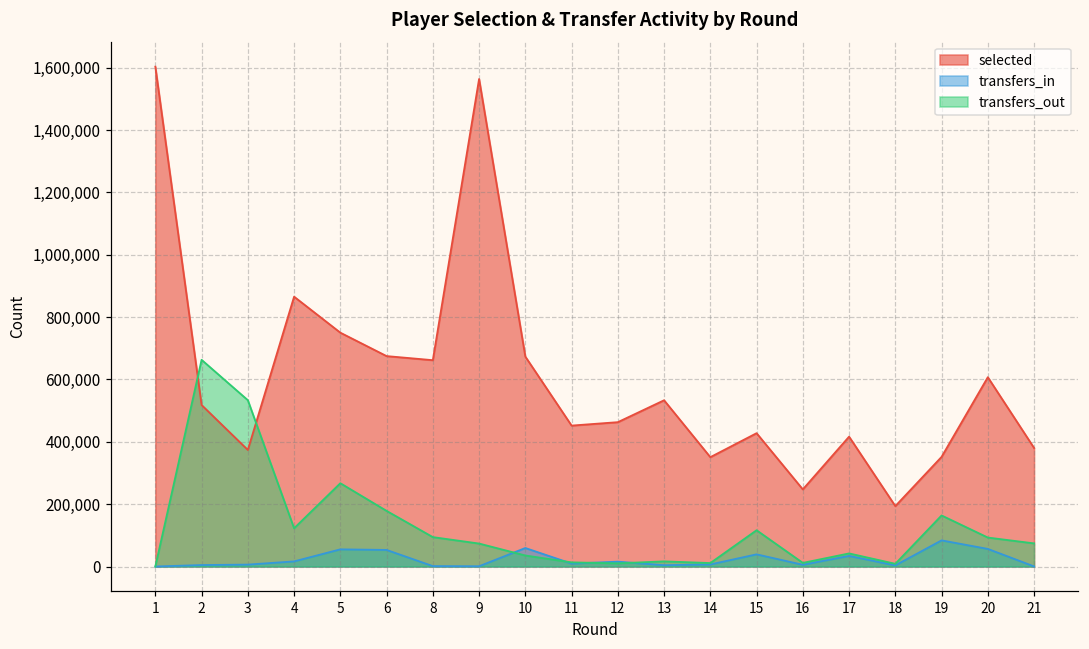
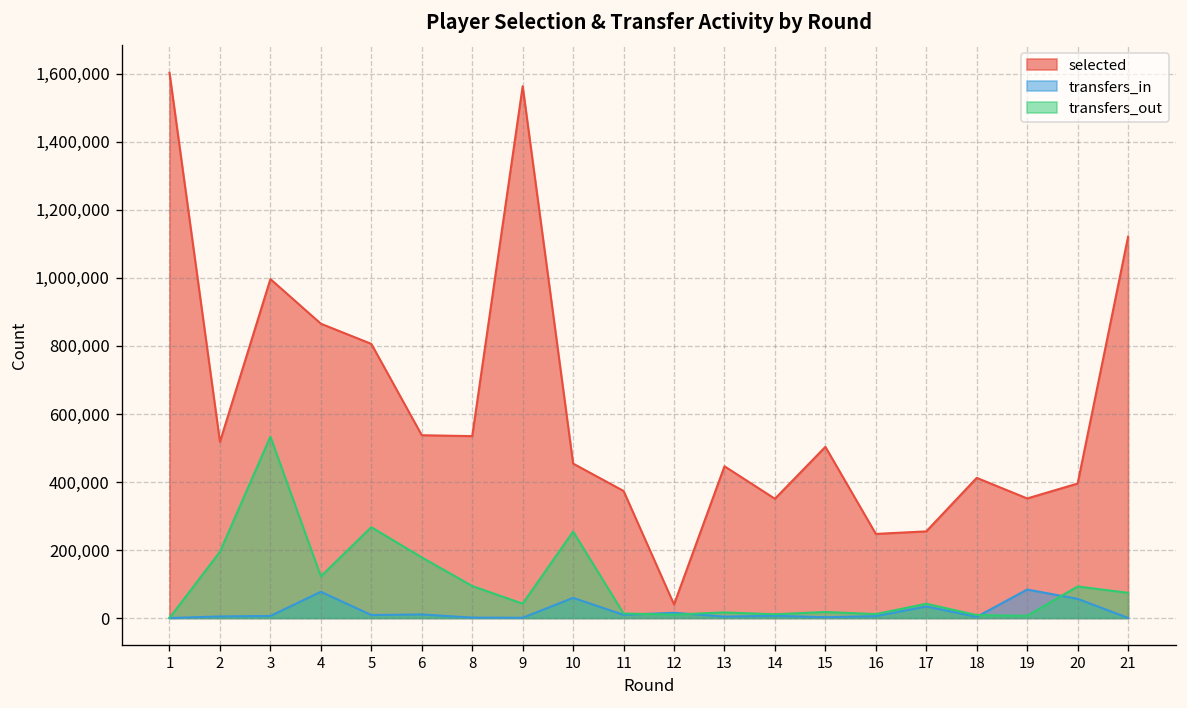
transfers_out, 2: 660,000 -> 190,000
selected, 3: 370,000 -> 1,000,000
transfers_in, 4: 20,000 -> 80,000
selected, 5: 750,000 -> 810,000
transfers_in, 5: 60,000 -> 10,000
selected, 6: 670,000 -> 540,000
transfers_in, 6: 50,000 -> 10,000
selected, 8: 660,000 -> 530,000
transfers_out, 9: 70,000 -> 40,000
selected, 10: 670,000 -> 450,000
transfers_out, 10: 40,000 -> 250,000
selected, 11: 450,000 -> 370,000
selected, 12: 460,000 -> 40,000
selected, 13: 530,000 -> 450,000
selected, 15: 430,000 -> 500,000
transfers_in, 15: 40,000 -> 0
transfers_out, 15: 120,000 -> 20,000
selected, 17: 420,000 -> 250,000
selected, 18: 190,000 -> 410,000
transfers_out, 19: 160,000 -> 10,000
selected, 20: 610,000 -> 400,000
selected, 21: 380,000 -> 1,120,000
